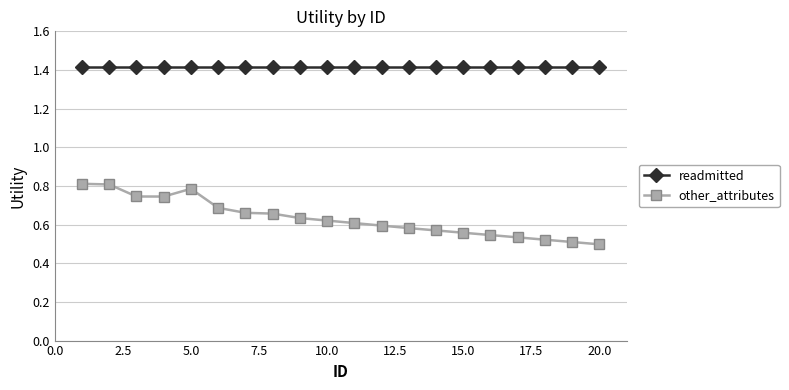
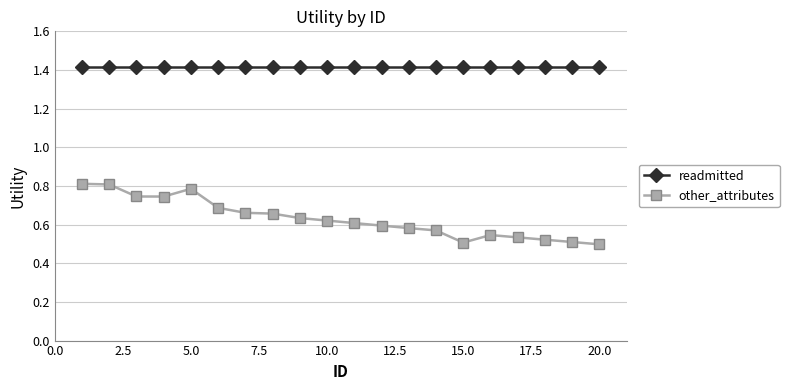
other_attributes, 15.0: 0.56 -> 0.51
